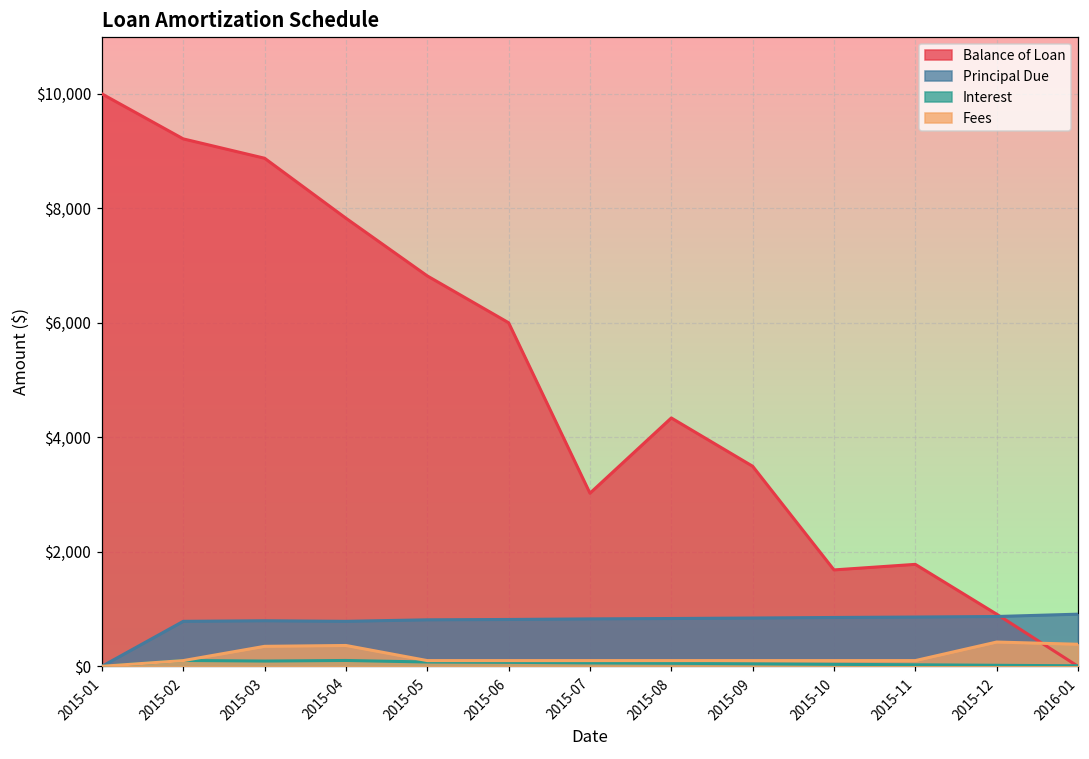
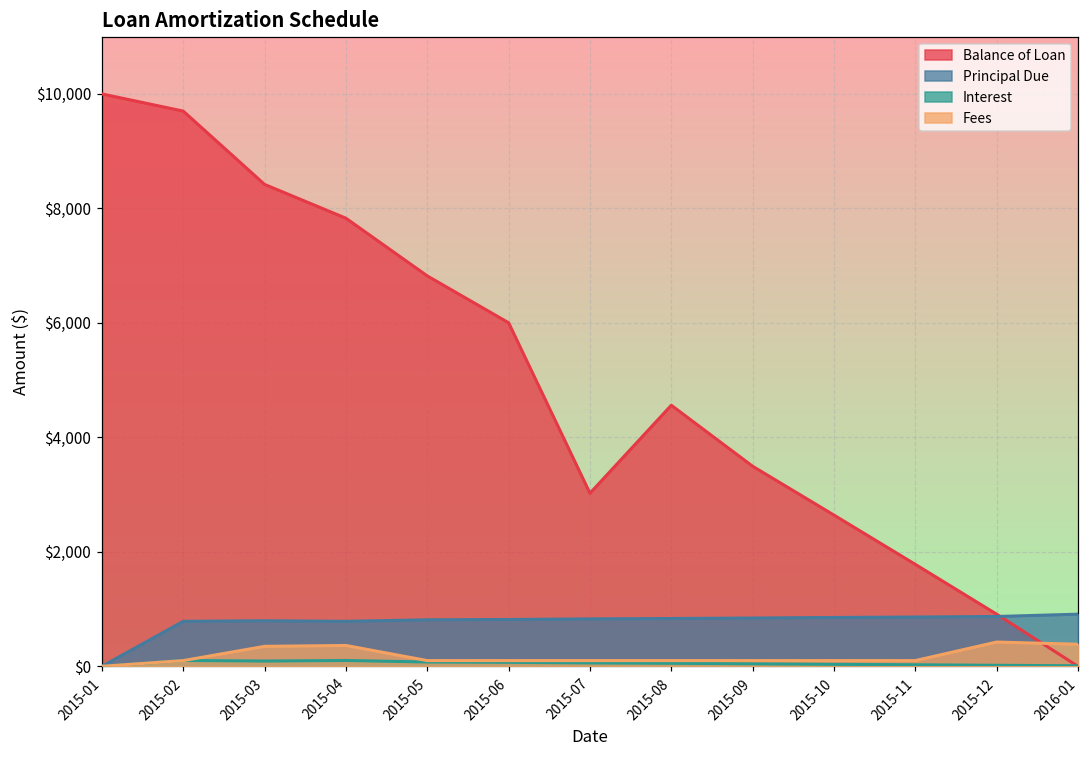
Balance of Loan, 2015-02: $9,200 -> $9,700
Balance of Loan, 2015-03: $8,900 -> $8,400
Balance of Loan, 2015-08: $4,300 -> $4,600
Balance of Loan, 2015-10: $1,700 -> $2,600
